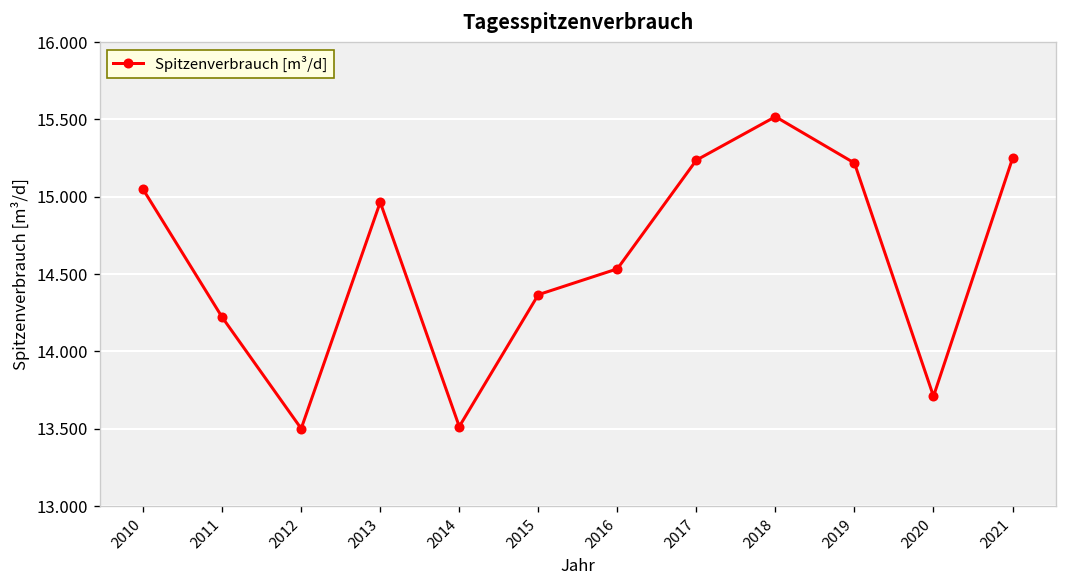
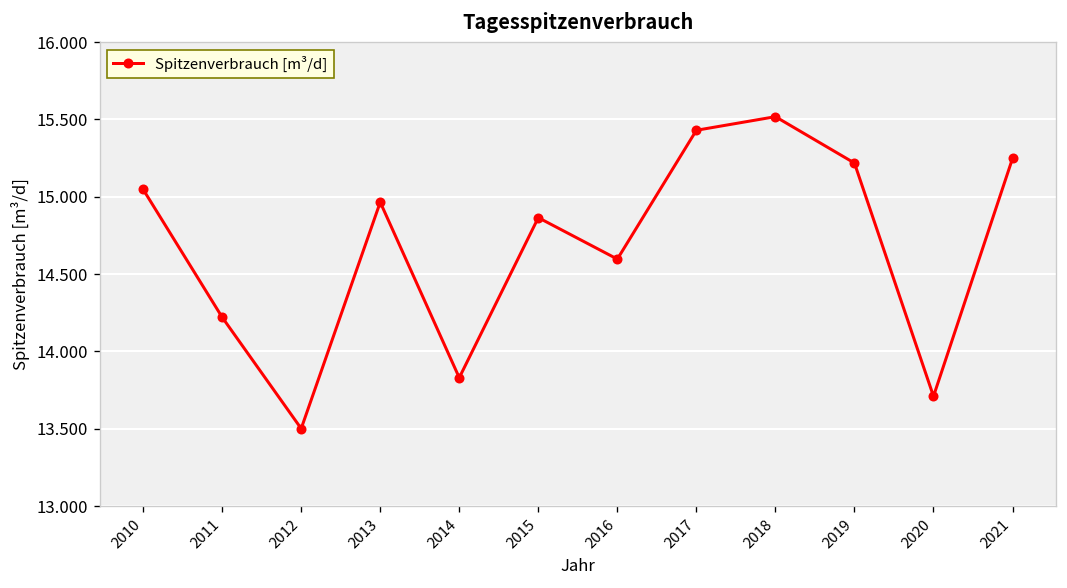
2014: 13.51 -> 13.83
2015: 14.37 -> 14.87
2016: 14.53 -> 14.60
2017: 15.24 -> 15.43
